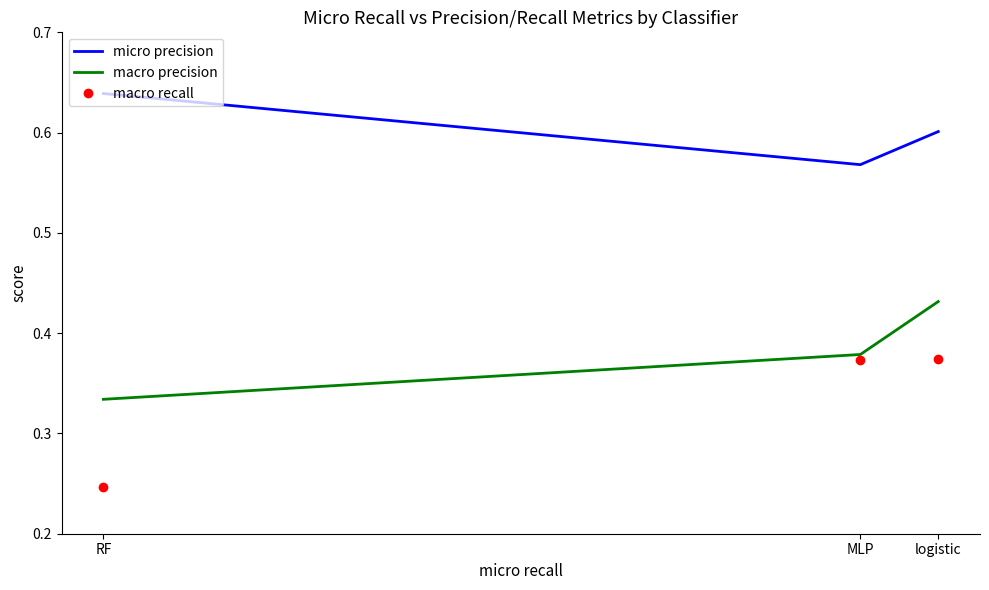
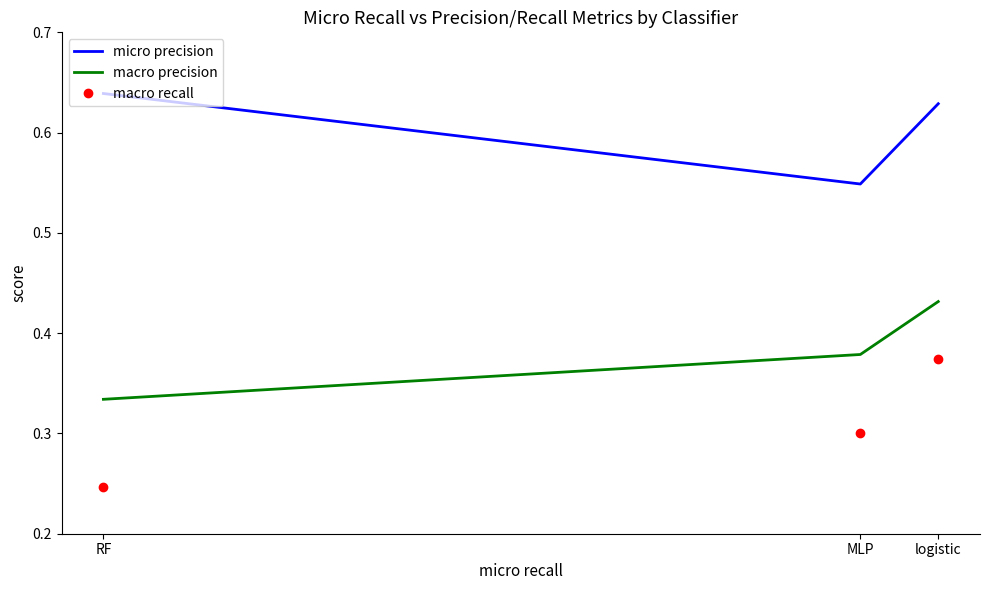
micro precision, MLP: 0.568 -> 0.549
macro recall, MLP: 0.373 -> 0.300
micro precision, logistic: 0.601 -> 0.629
